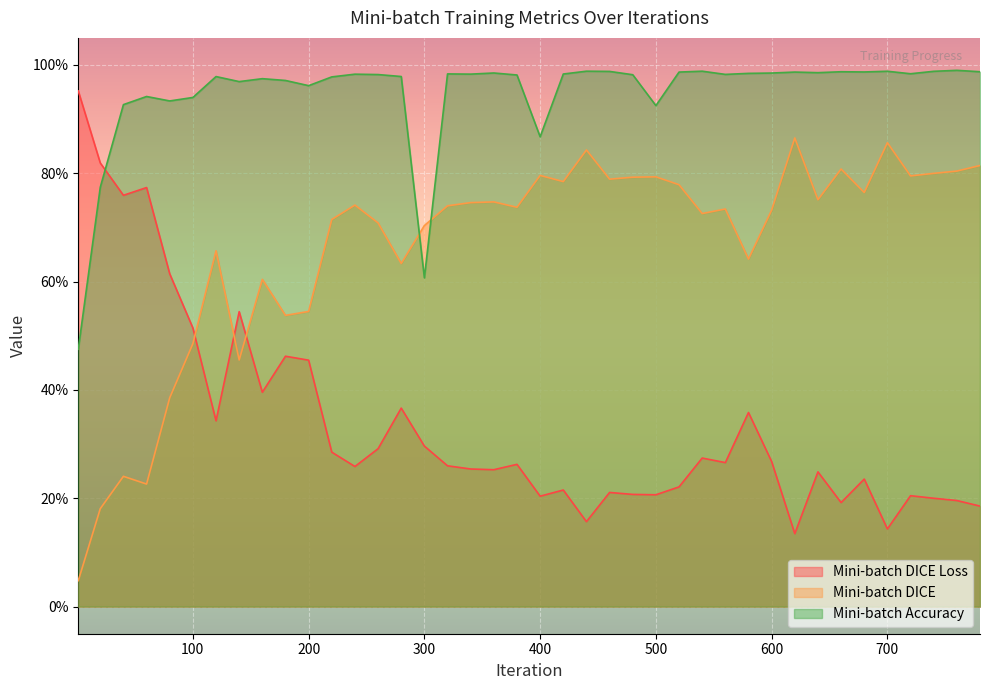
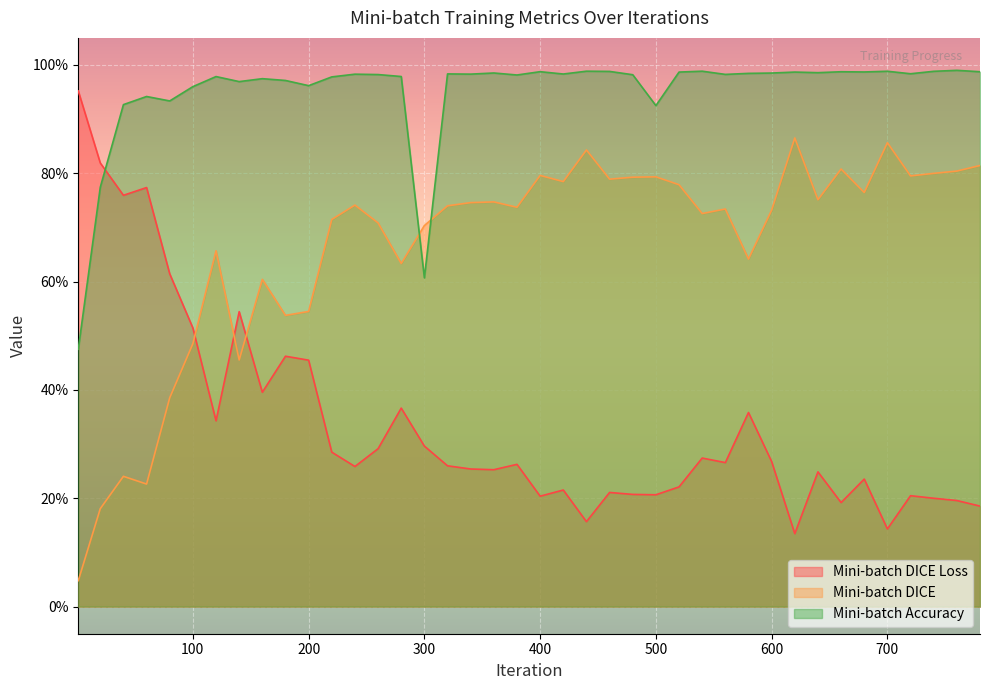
Mini-batch Accuracy, 100: 94% -> 96%
Mini-batch Accuracy, 400: 87% -> 99%
